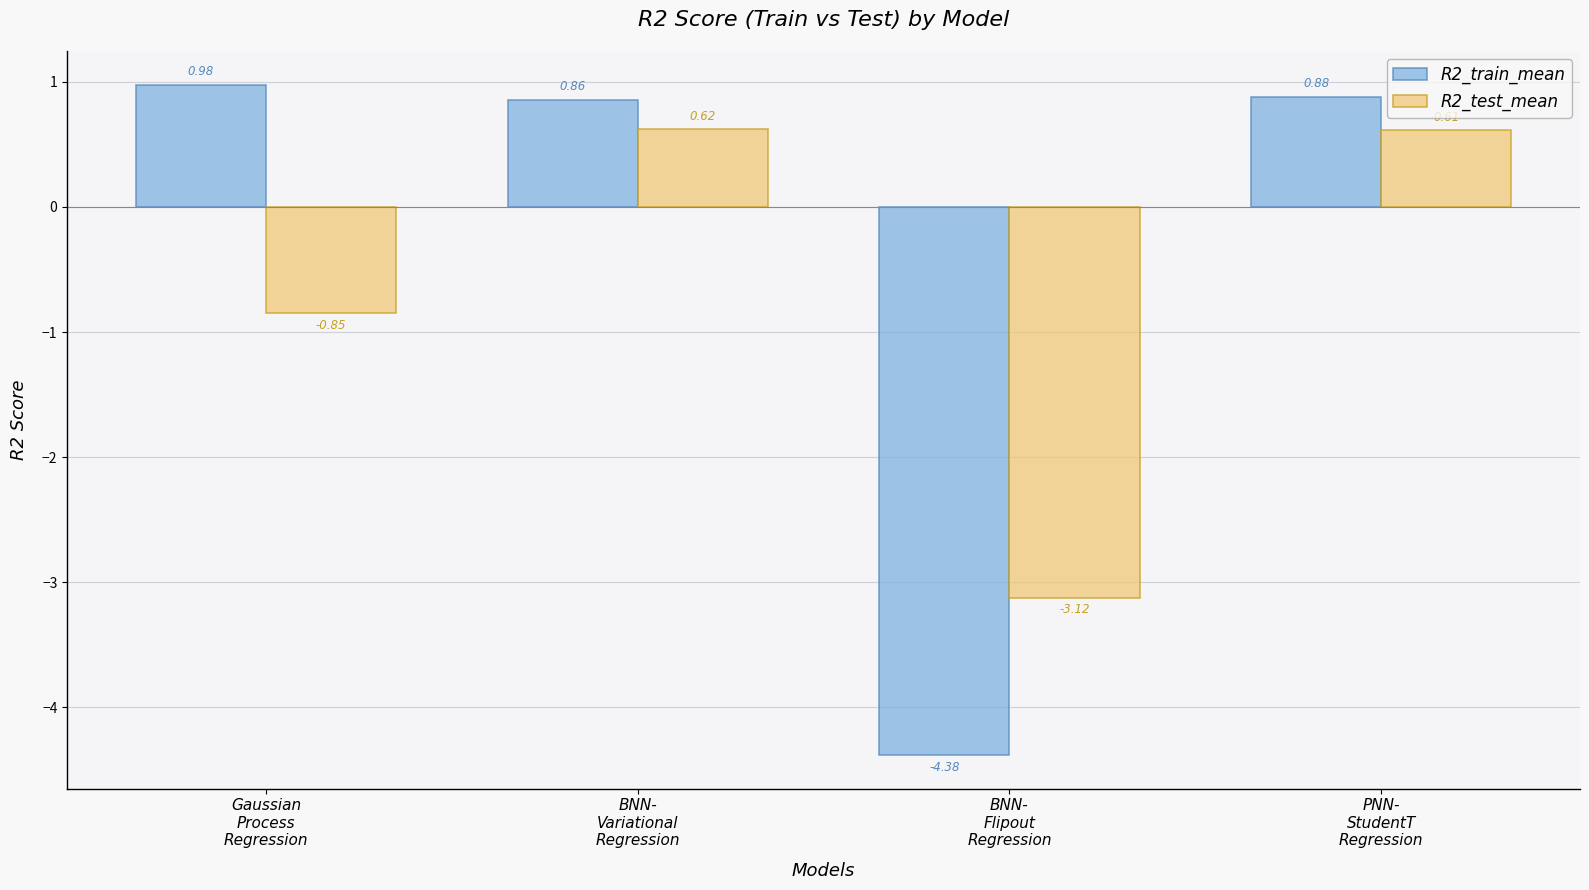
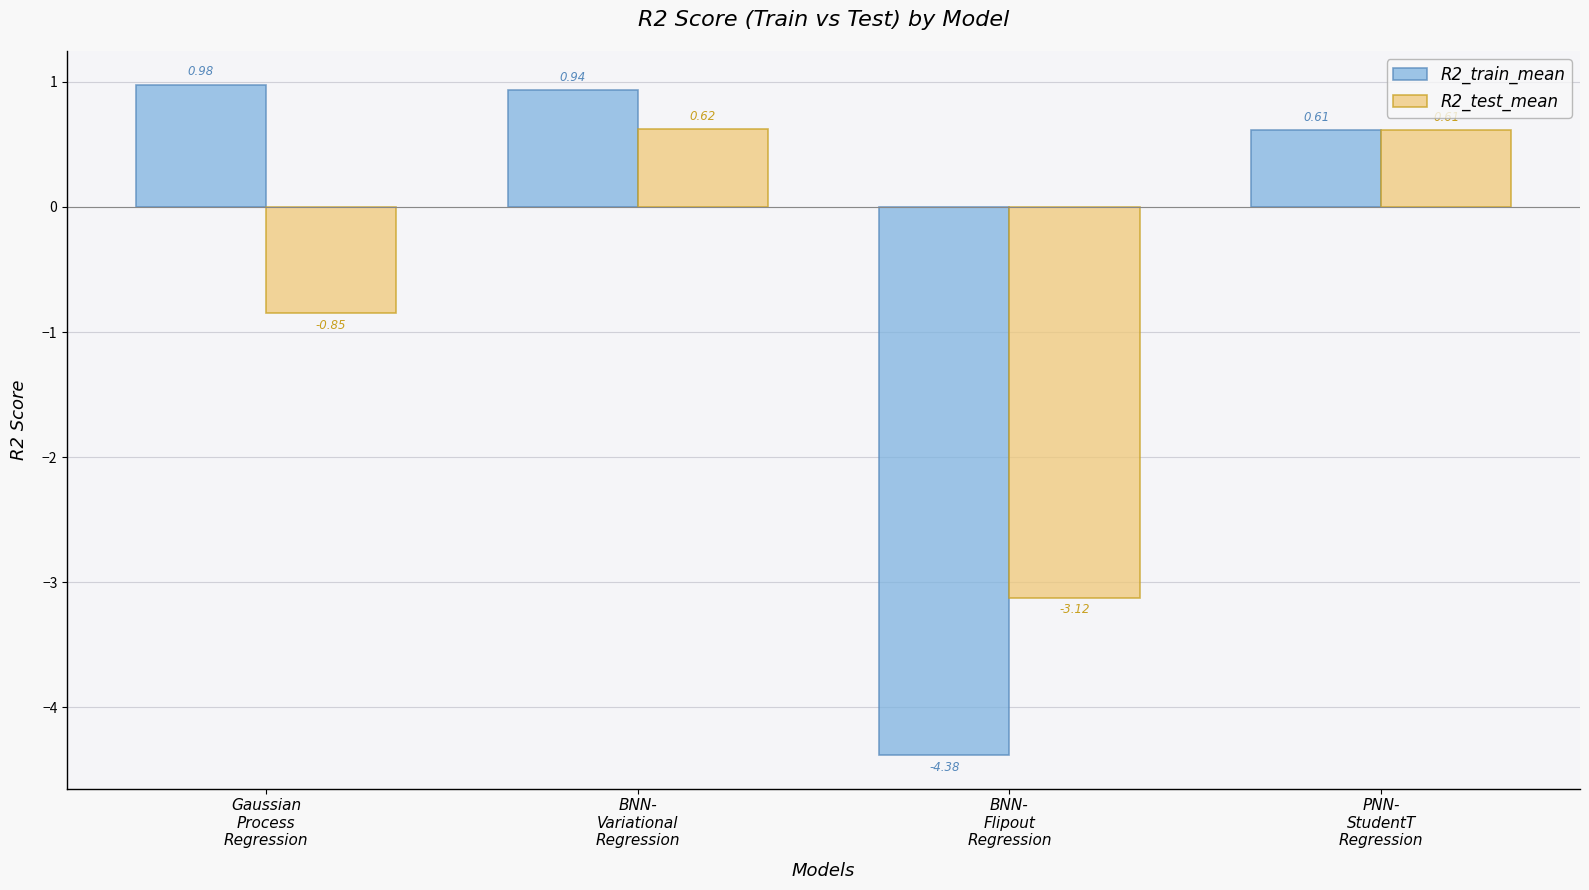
R2_train_mean, BNN- Variational Regression: 0.86 -> 0.94
R2_train_mean, PNN- StudentT Regression: 0.88 -> 0.61
